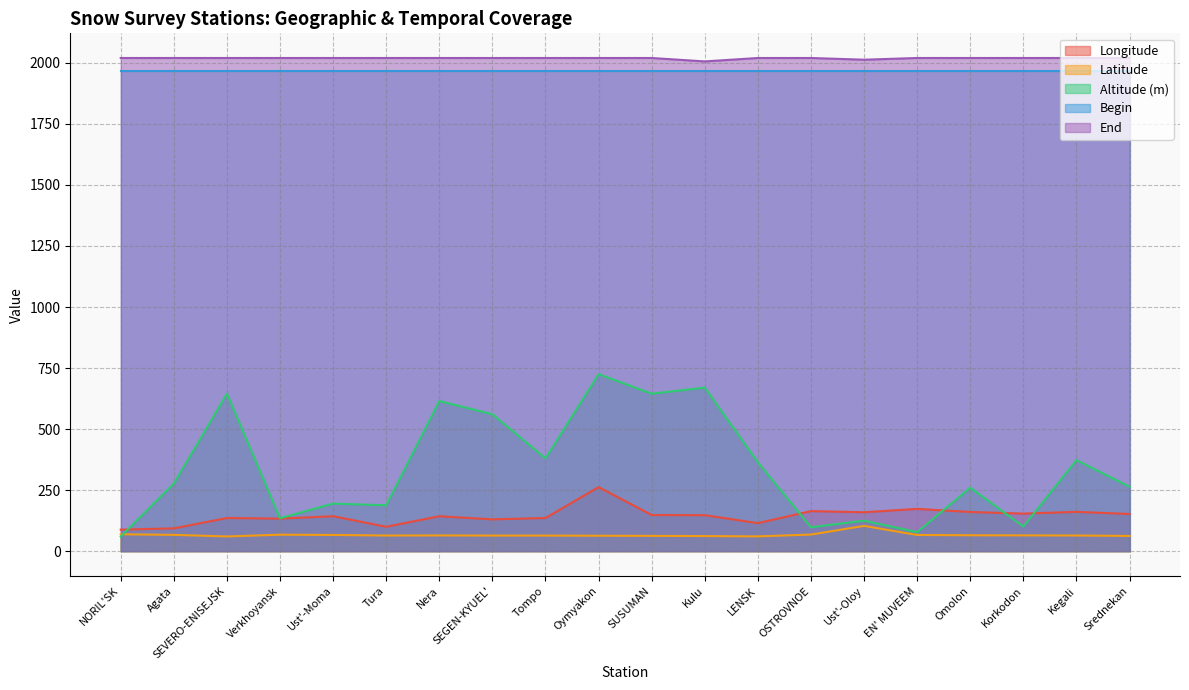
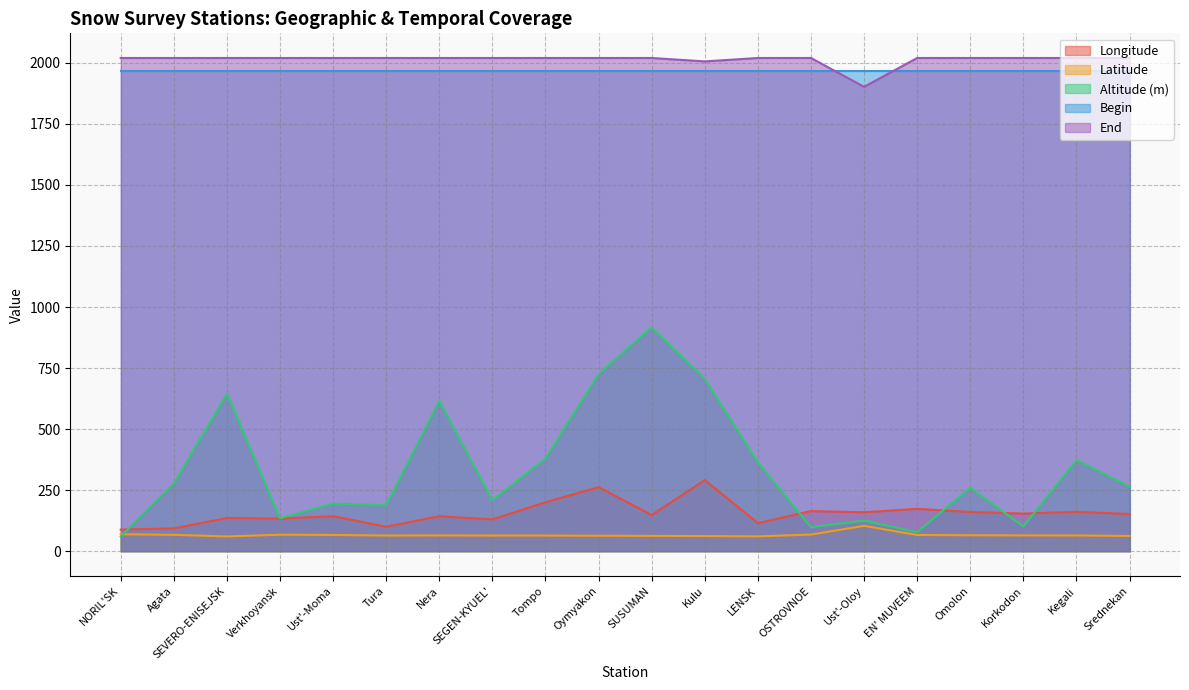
Altitude (m), SEGEN-KYUEL': 560 -> 210
Longitude, Tompo: 140 -> 200
Altitude (m), SUSUMAN: 650 -> 920
Longitude, Kulu: 150 -> 290
Altitude (m), Kulu: 670 -> 710
End, Ust'-Oloy: 2010 -> 1900
